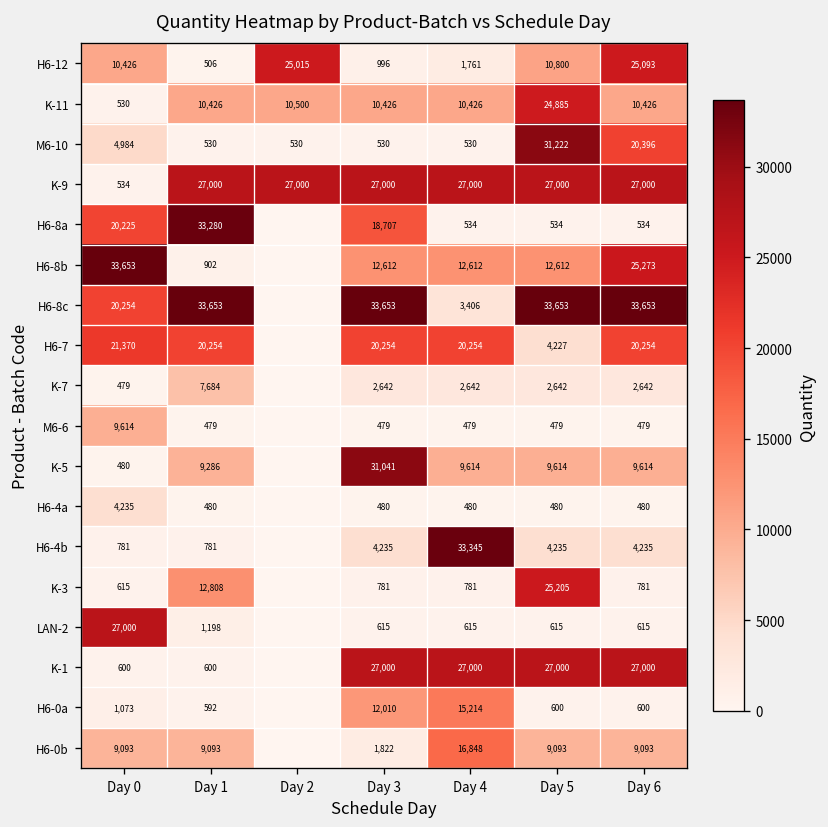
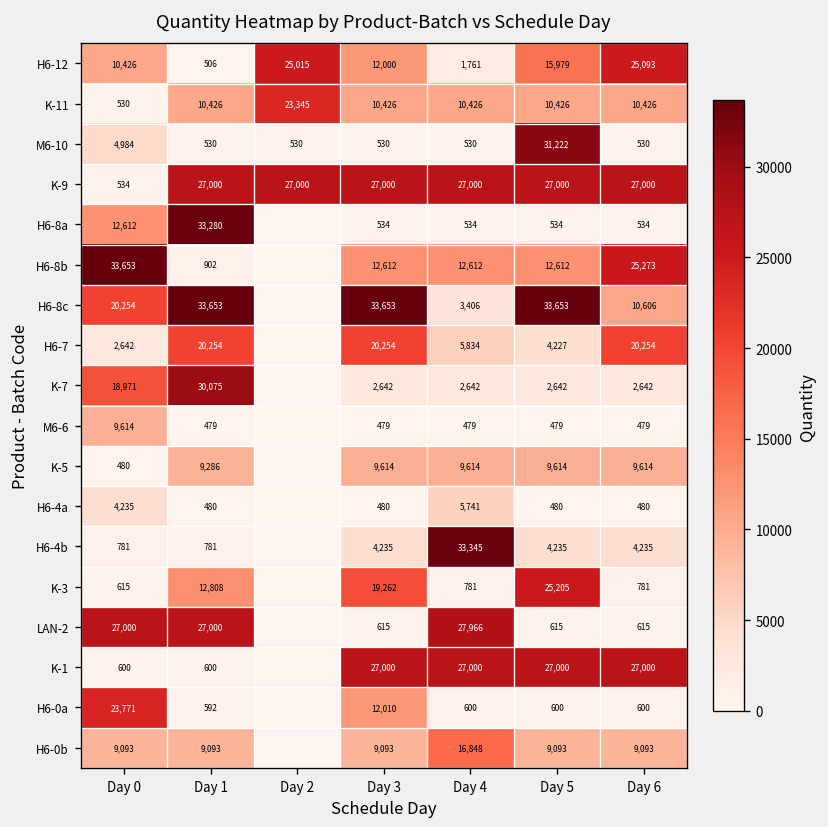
H6-12, Day 3: 996 -> 12,000
H6-12, Day 5: 10,800 -> 15,979
K-11, Day 2: 10,500 -> 23,345
K-11, Day 5: 24,885 -> 10,426
M6-10, Day 6: 20,396 -> 530
H6-8a, Day 0: 20,225 -> 12,612
H6-8a, Day 3: 18,707 -> 534
H6-8c, Day 6: 33,653 -> 10,606
H6-7, Day 0: 21,370 -> 2,642
H6-7, Day 4: 20,254 -> 5,834
K-7, Day 0: 479 -> 18,971
K-7, Day 1: 7,684 -> 30,075
K-5, Day 3: 31,041 -> 9,614
H6-4a, Day 4: 480 -> 5,741
K-3, Day 3: 781 -> 19,262
LAN-2, Day 1: 1,198 -> 27,000
LAN-2, Day 4: 615 -> 27,966
H6-0a, Day 0: 1,073 -> 23,771
H6-0a, Day 4: 15,214 -> 600
H6-0b, Day 3: 1,822 -> 9,093
